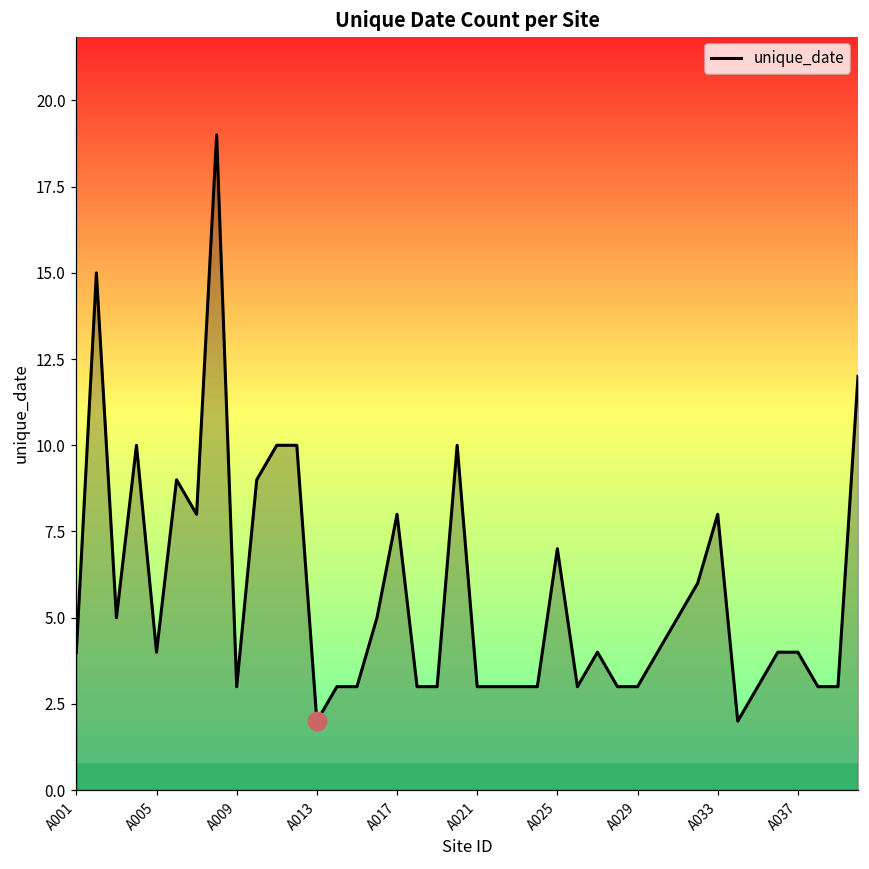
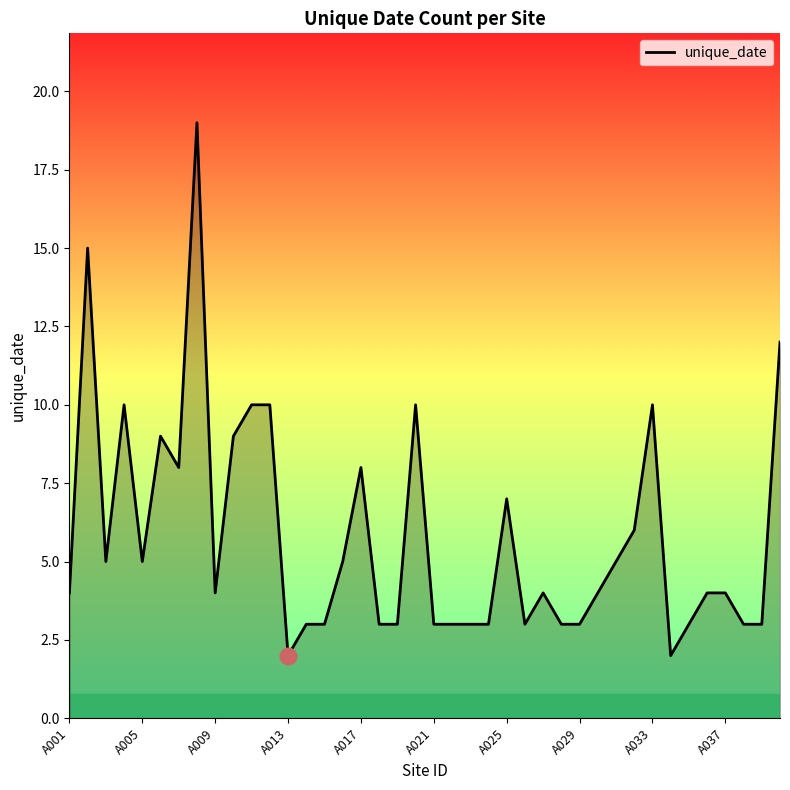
unique_date, A005: 4 -> 5
unique_date, A009: 3 -> 4
unique_date, A033: 8 -> 10
